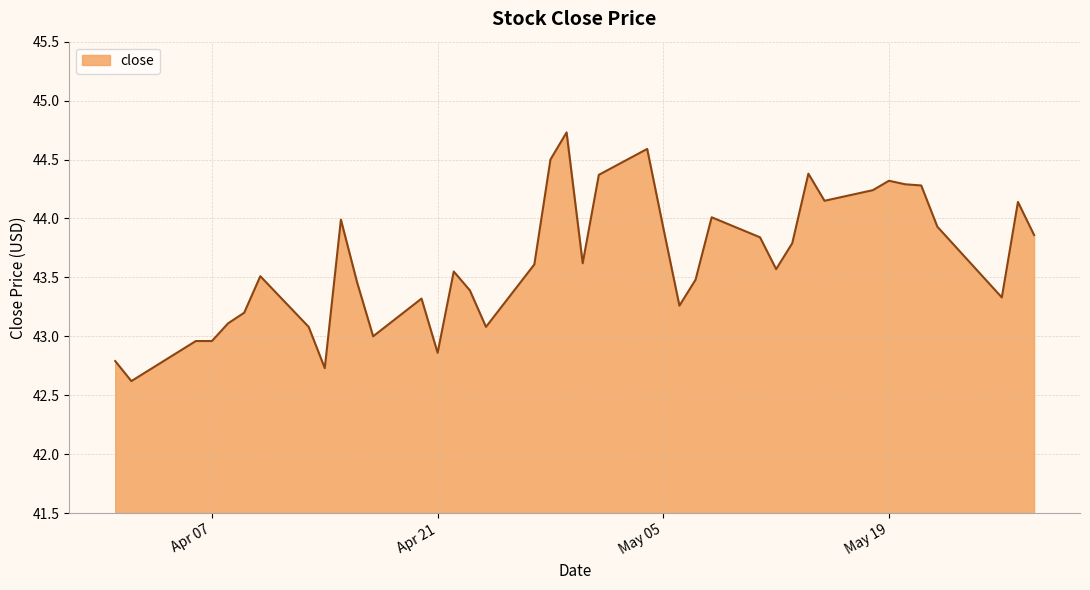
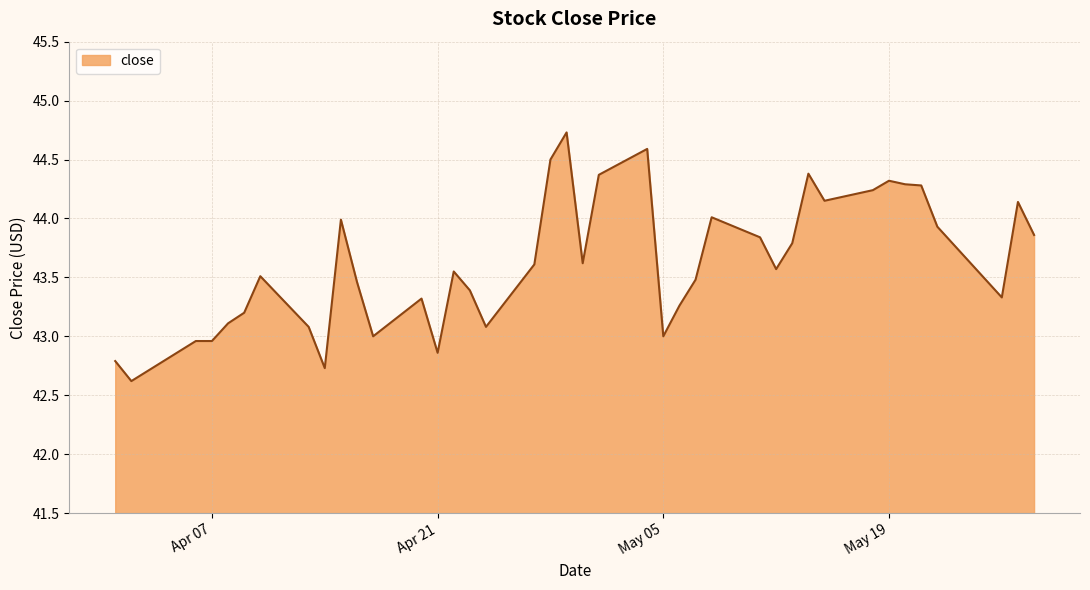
May 05: 43.92 -> 43.00
